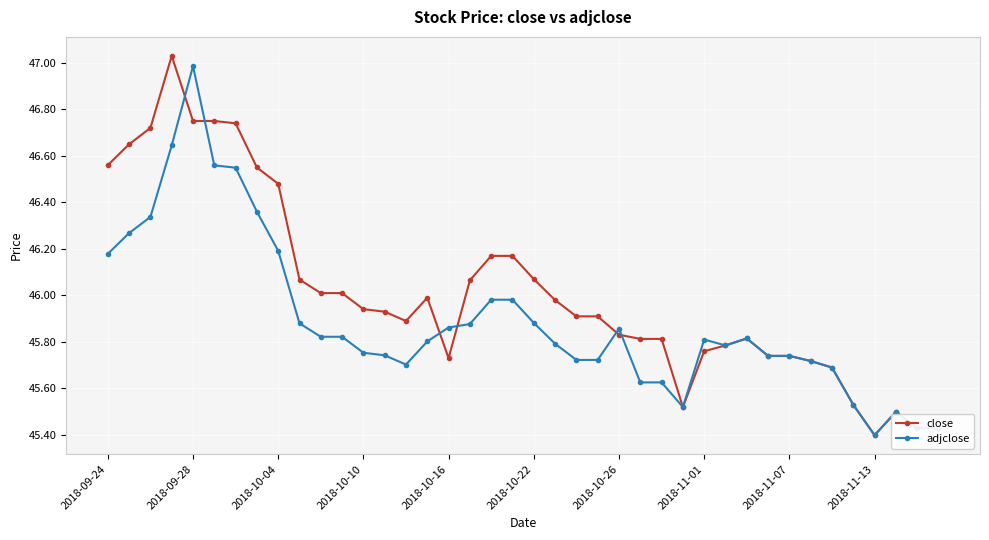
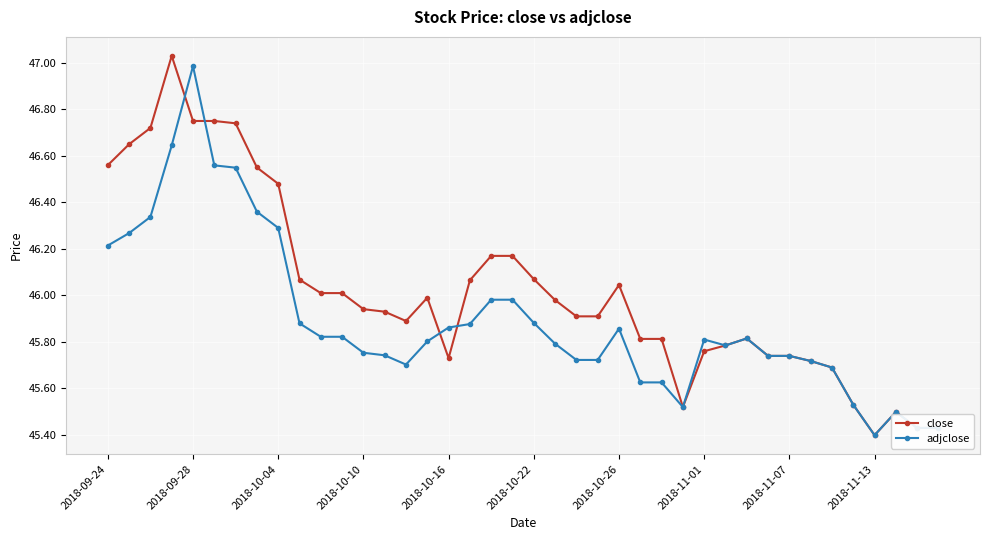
adjclose, 2018-09-24: 46.18 -> 46.21
adjclose, 2018-10-04: 46.19 -> 46.29
close, 2018-10-26: 45.83 -> 46.04
